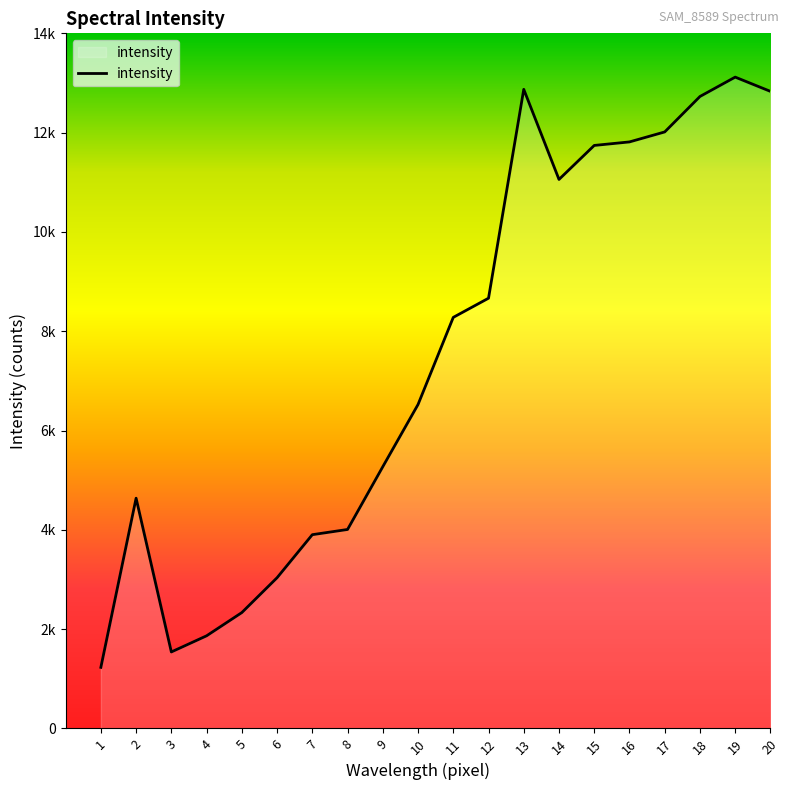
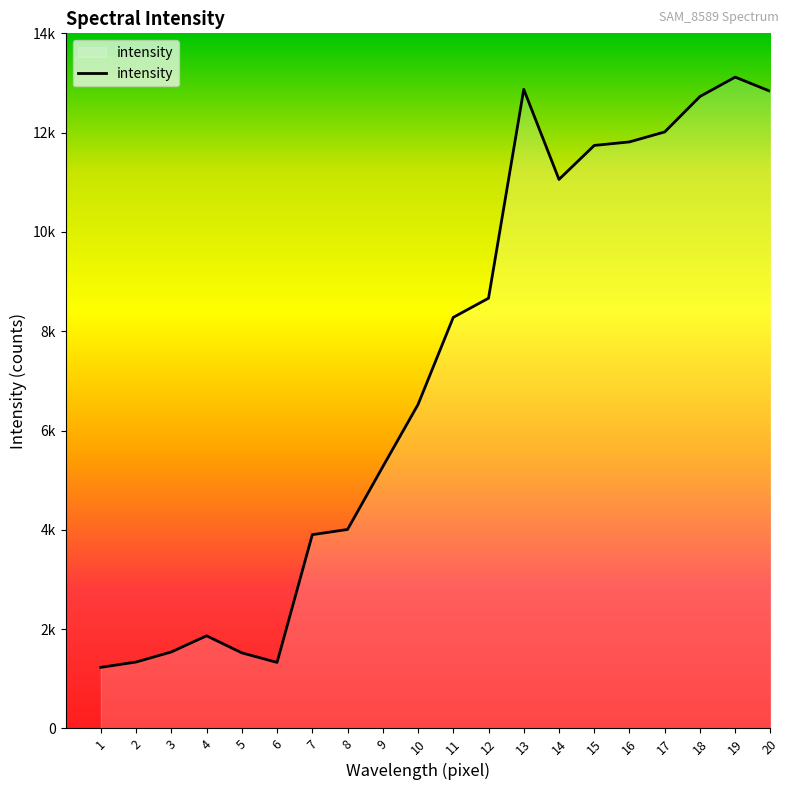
2: 4600 -> 1300
5: 2300 -> 1500
6: 3000 -> 1300
